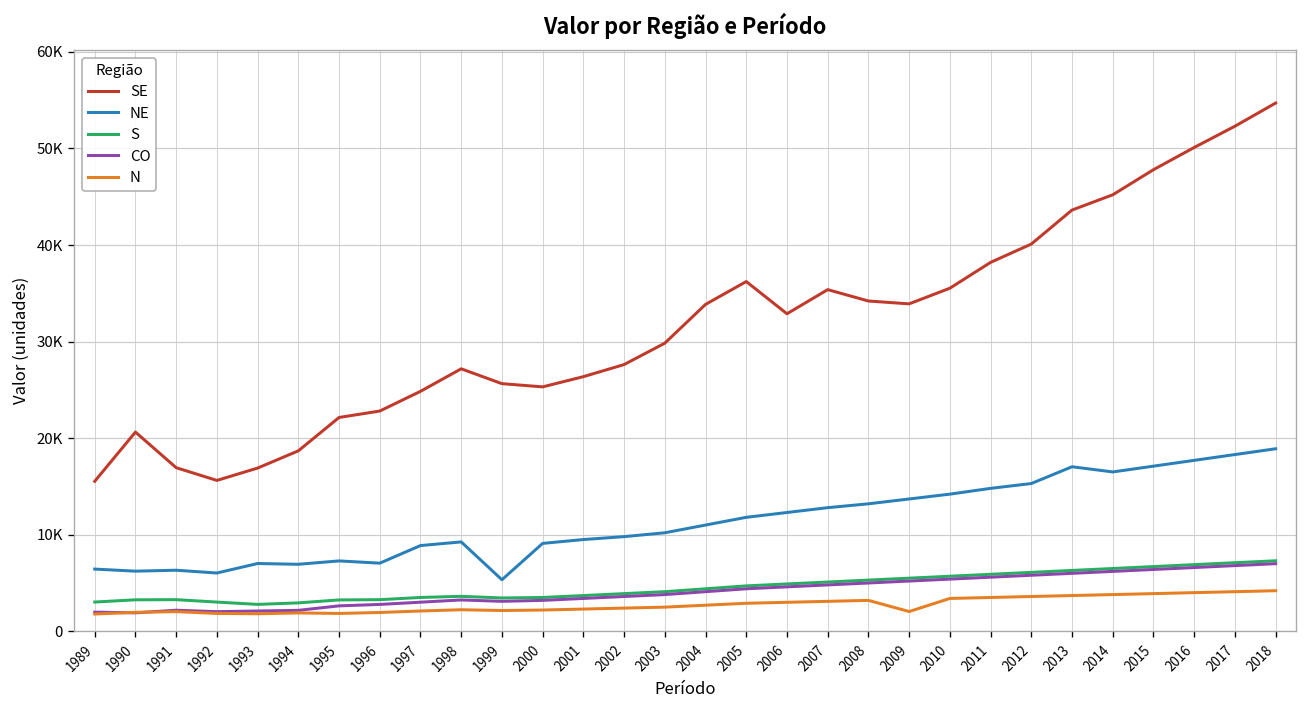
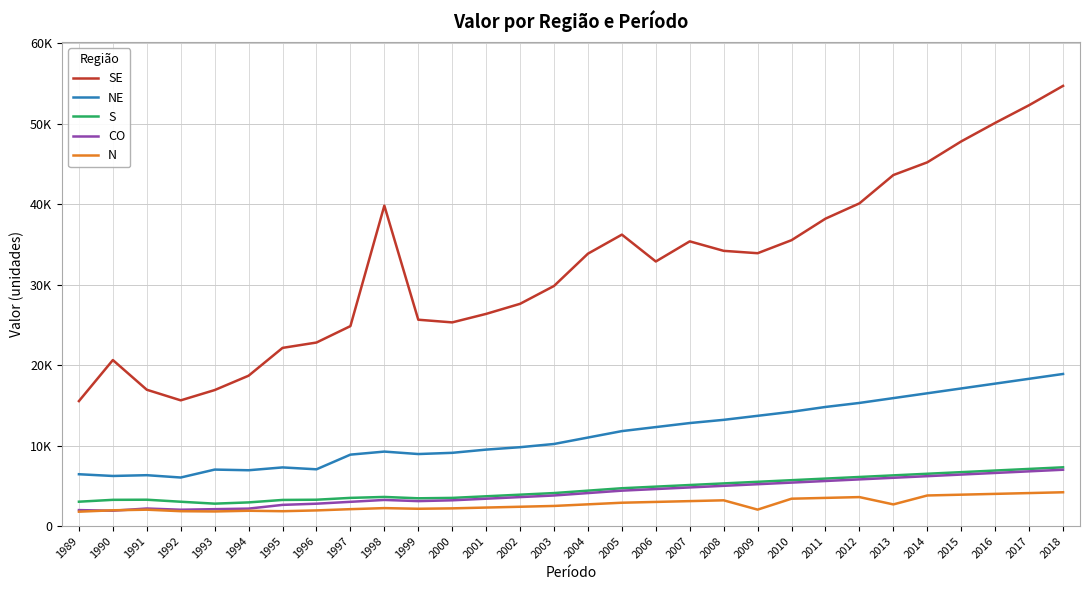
SE, 1998: 27000 -> 40000
NE, 1999: 5000 -> 9000
NE, 2013: 17000 -> 16000
N, 2013: 4000 -> 3000
